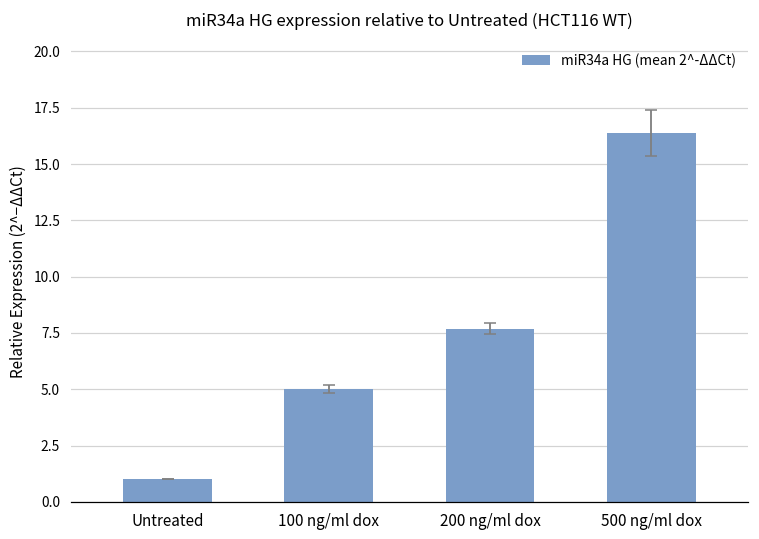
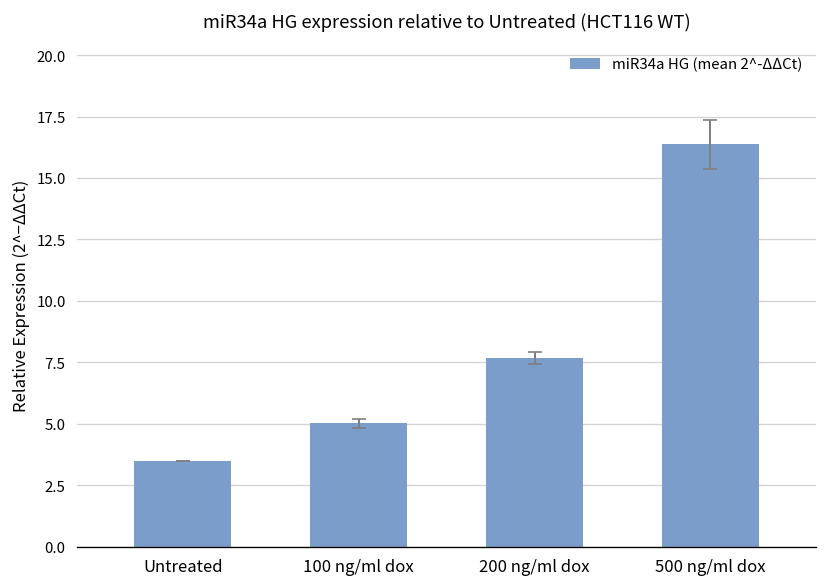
miR34a HG (mean 2^-ΔΔCt), Untreated: 1.0 -> 3.5
